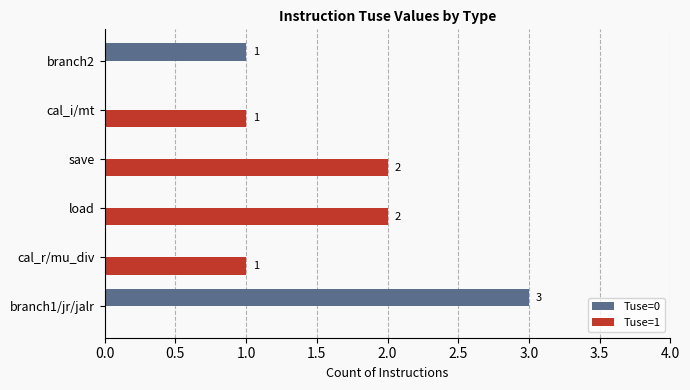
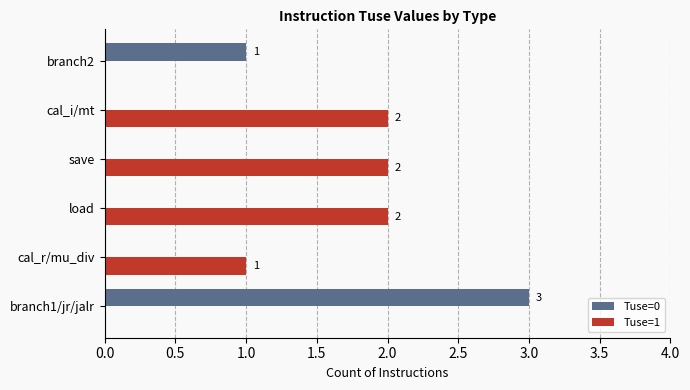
Tuse=1, cal_i/mt: 1 -> 2
